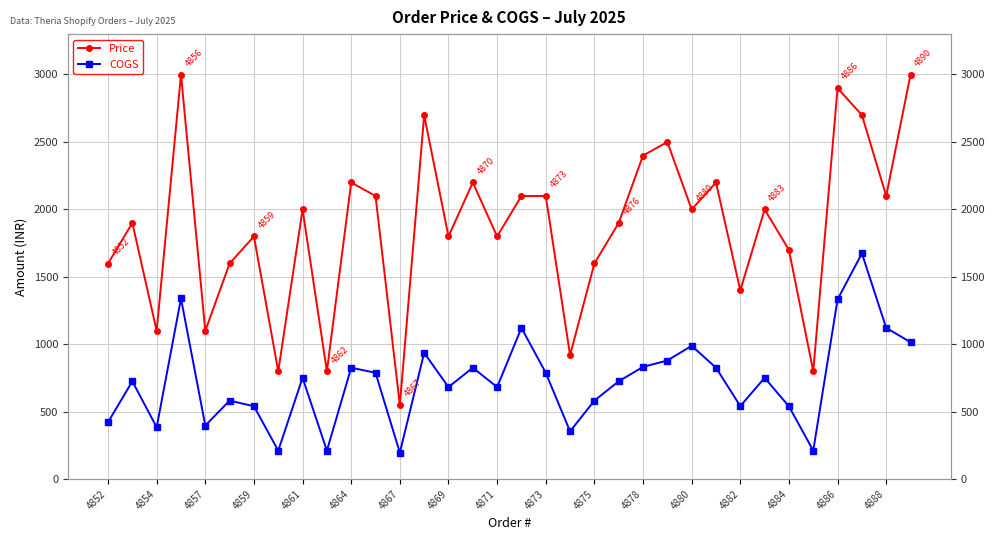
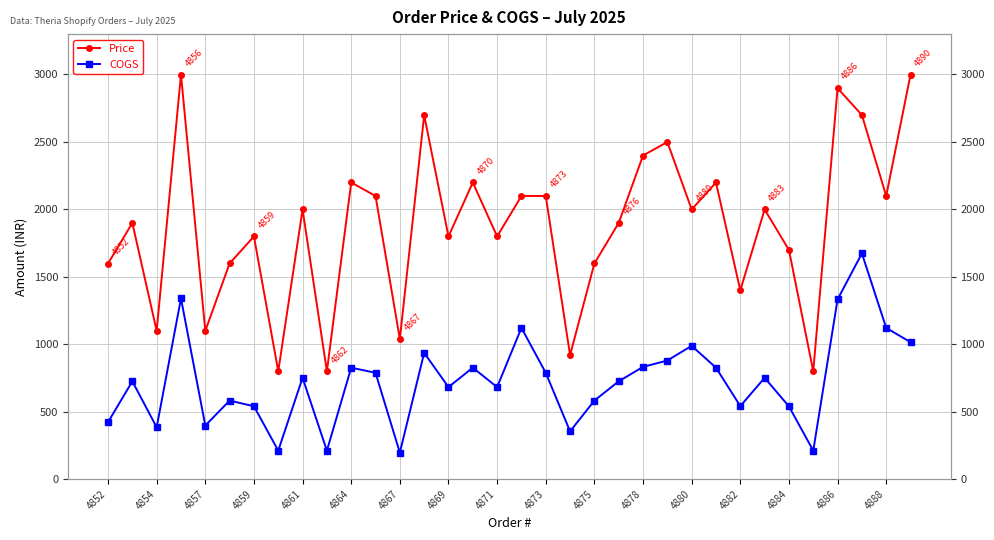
Price, 4867: 550 -> 1040
